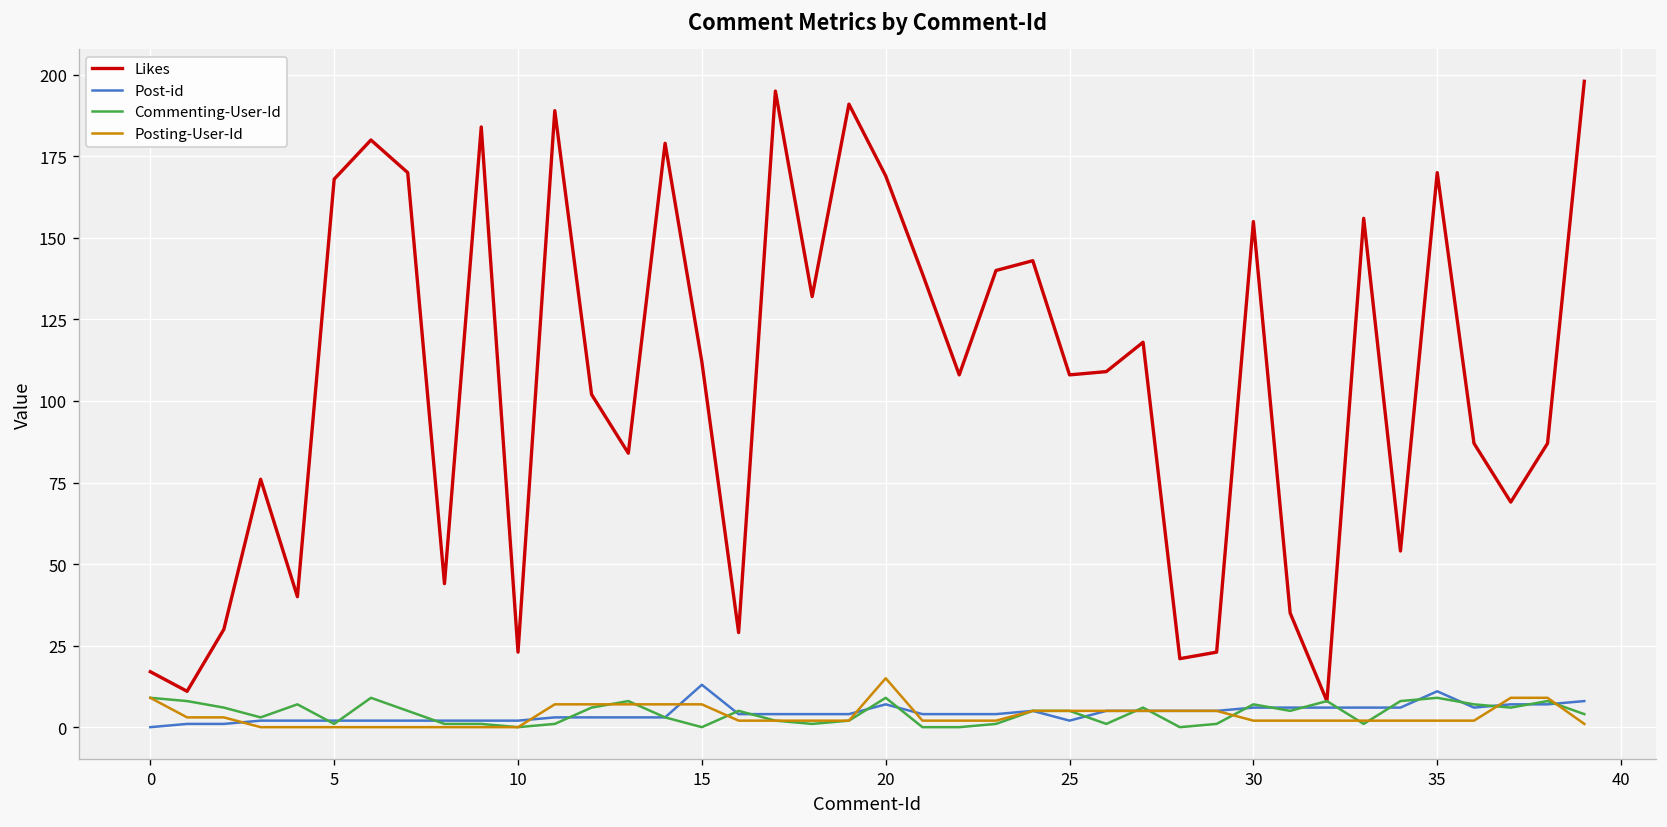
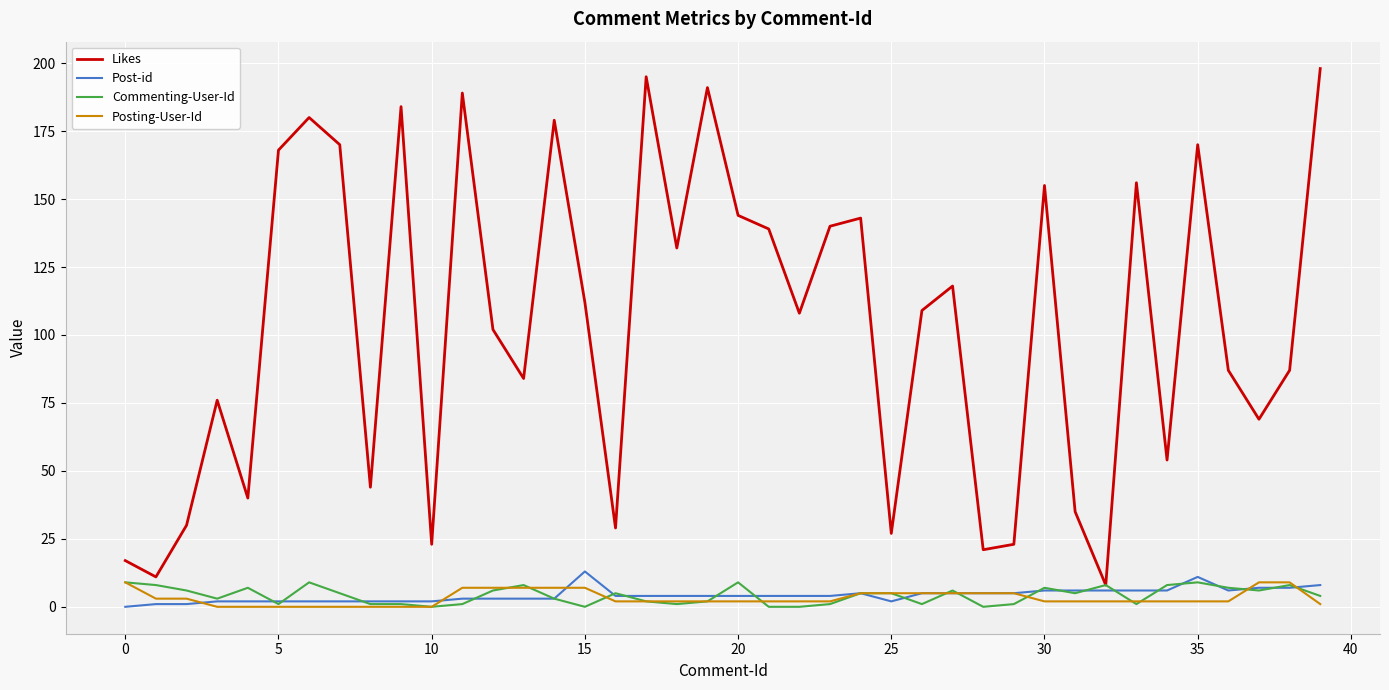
Likes, 20: 169 -> 144
Post-id, 20: 7 -> 4
Posting-User-Id, 20: 15 -> 2
Likes, 25: 108 -> 27
